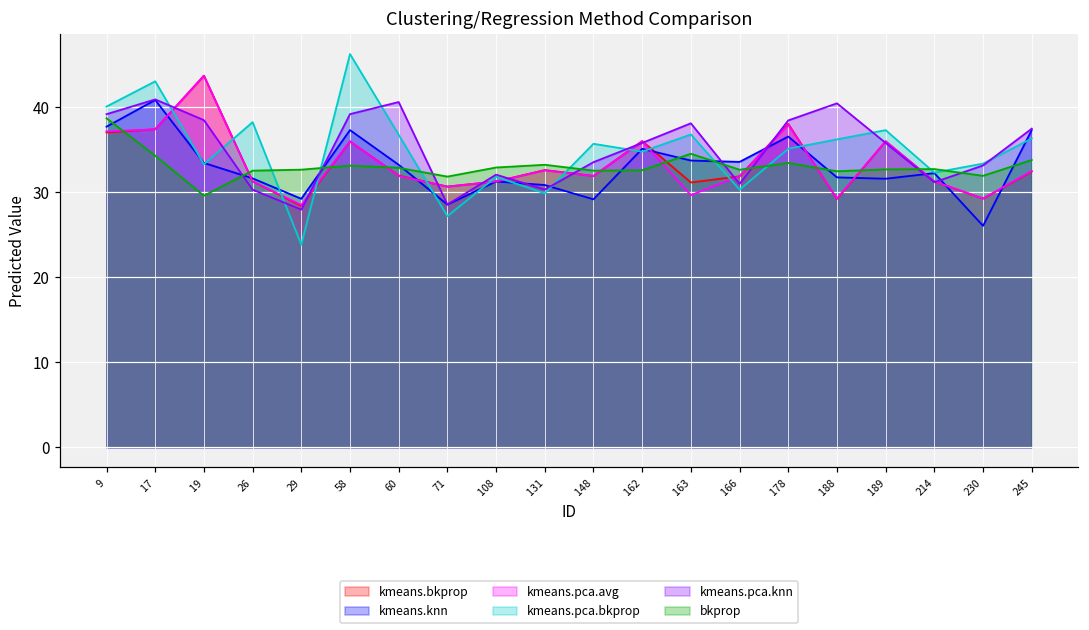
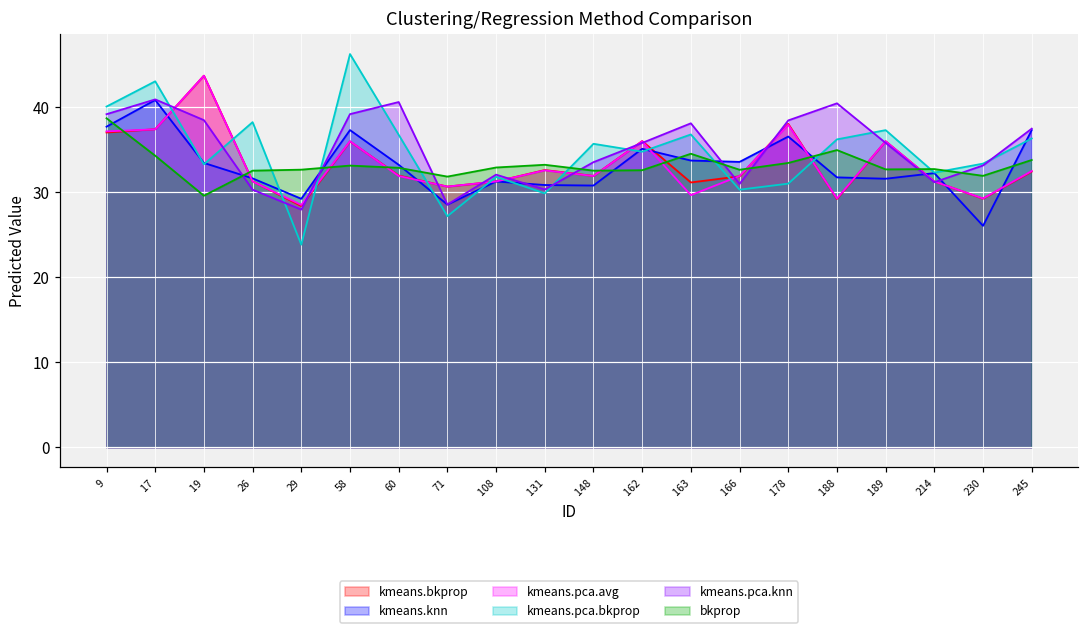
kmeans.knn, 148: 29 -> 31
kmeans.pca.bkprop, 178: 35 -> 31
bkprop, 188: 32 -> 35
